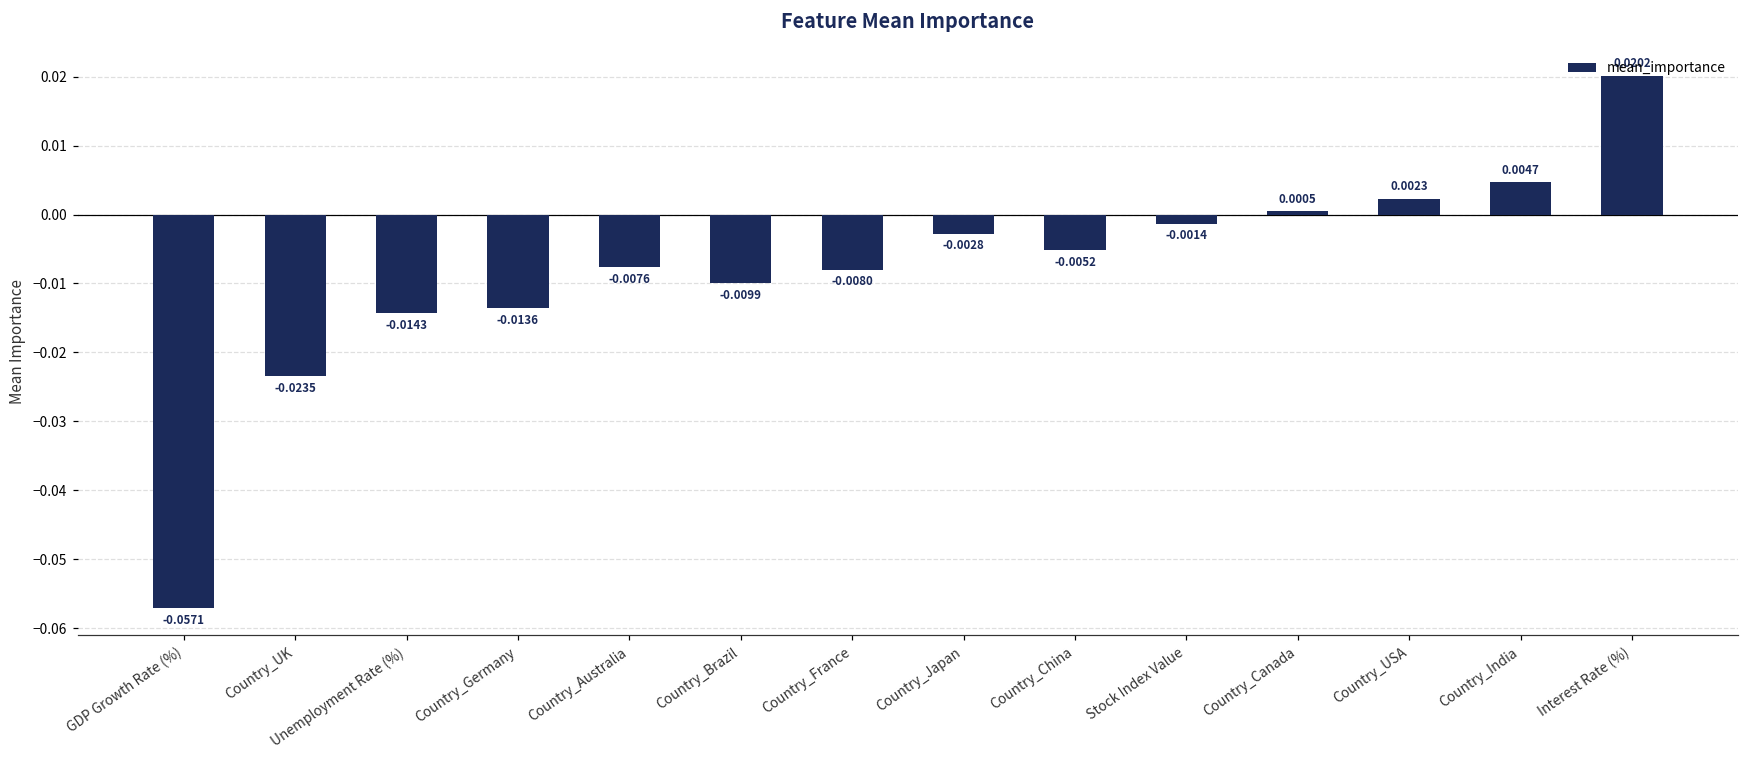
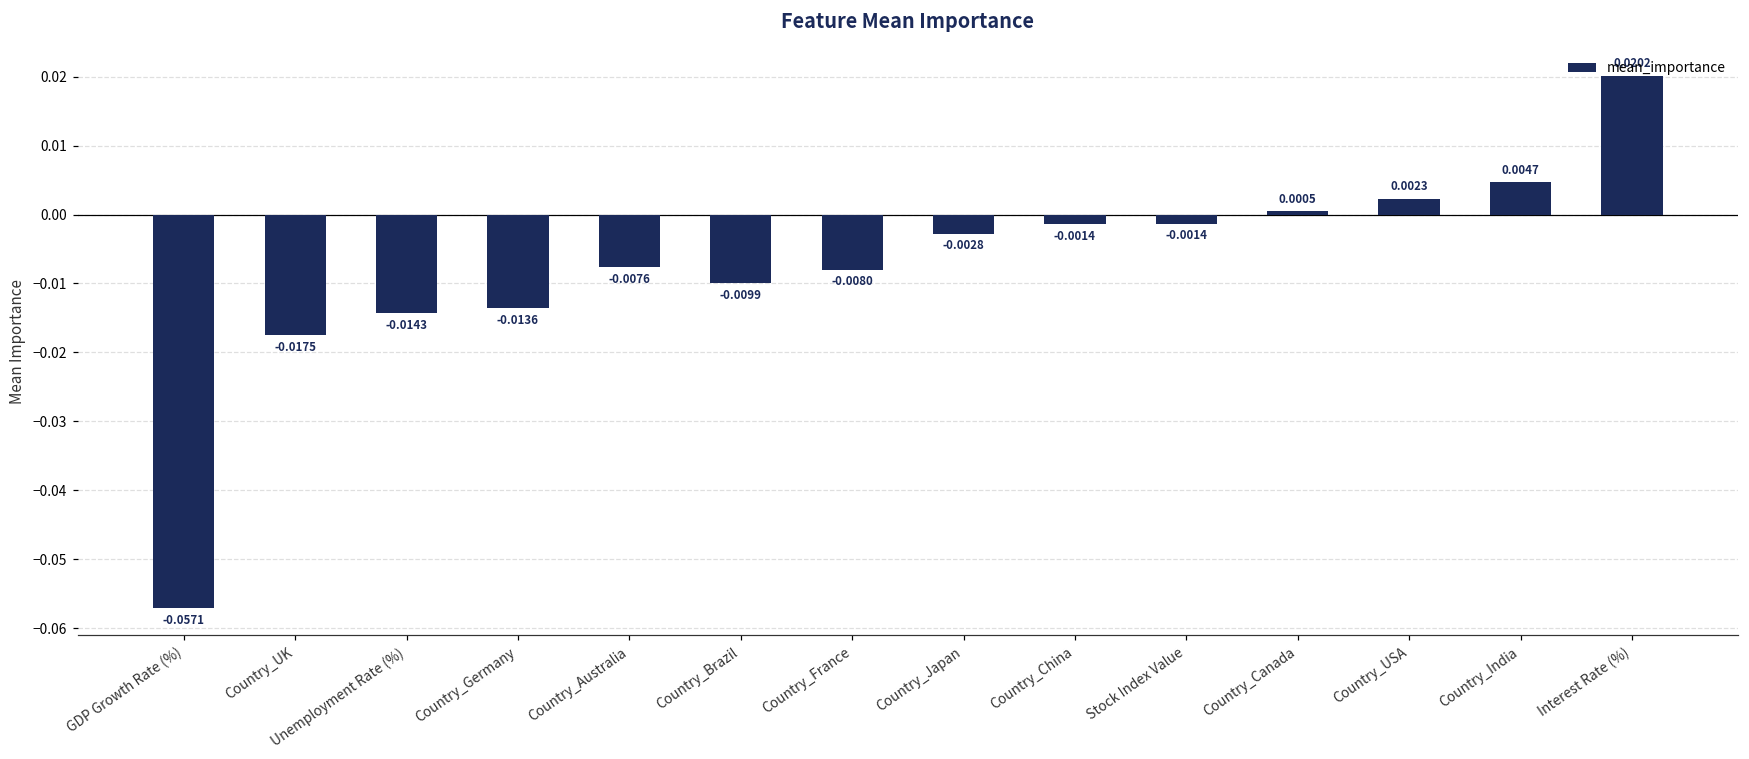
Country_UK: -0.0235 -> -0.0175
Country_China: -0.0052 -> -0.0014
